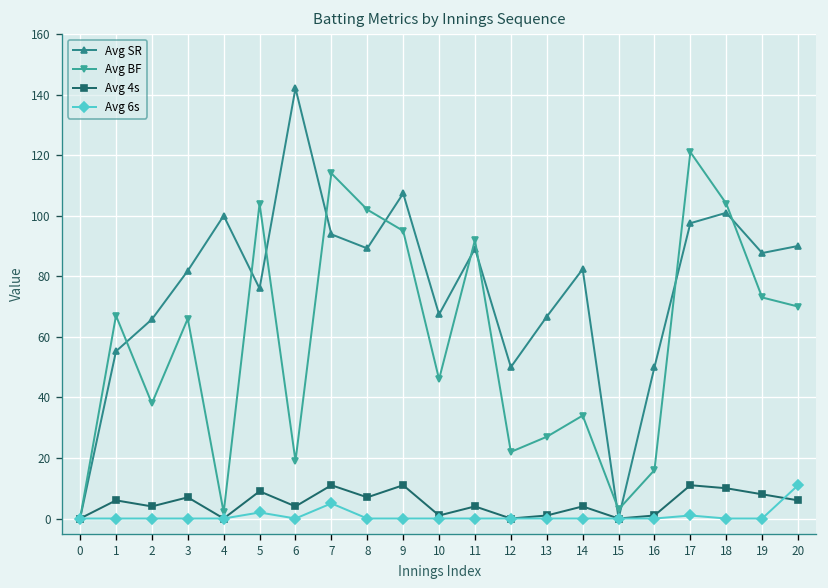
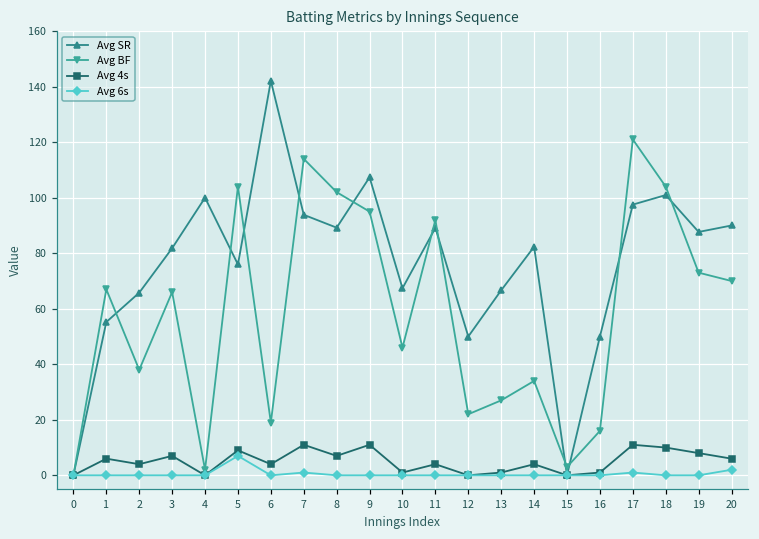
Avg 6s, 5: 2 -> 7
Avg 6s, 7: 5 -> 1
Avg 6s, 20: 11 -> 2
